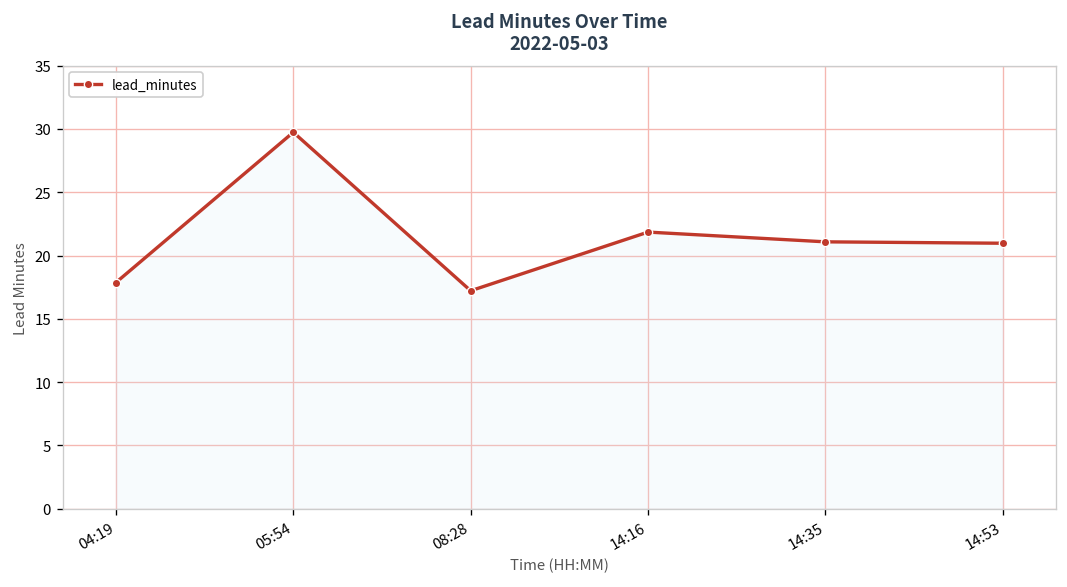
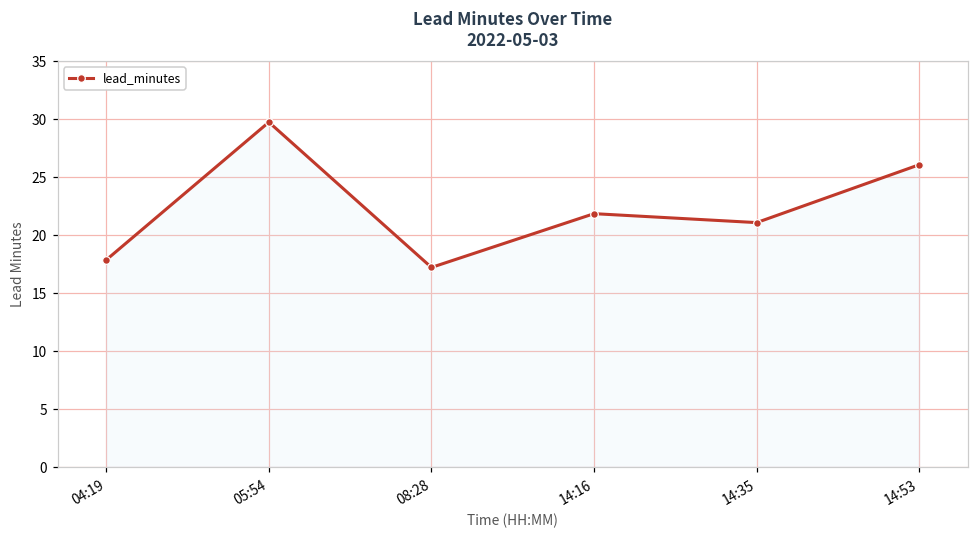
14:53: 21.0 -> 26.1
